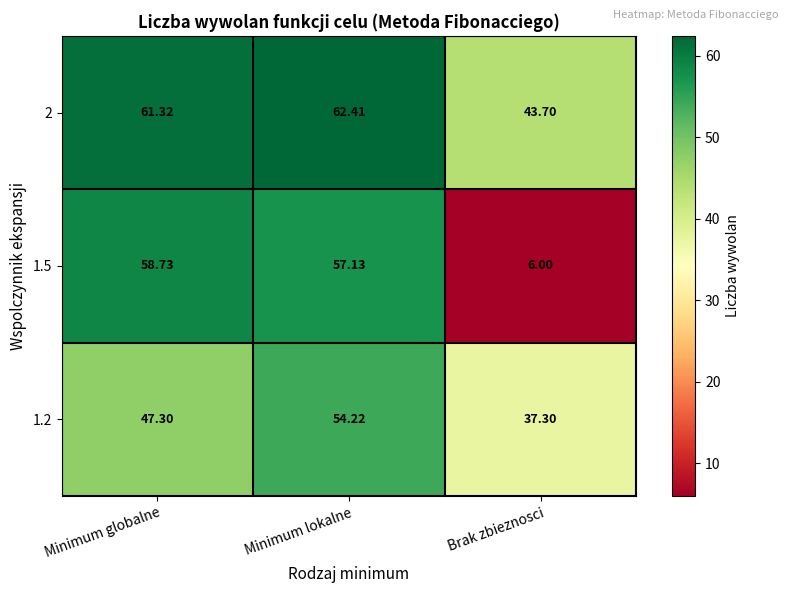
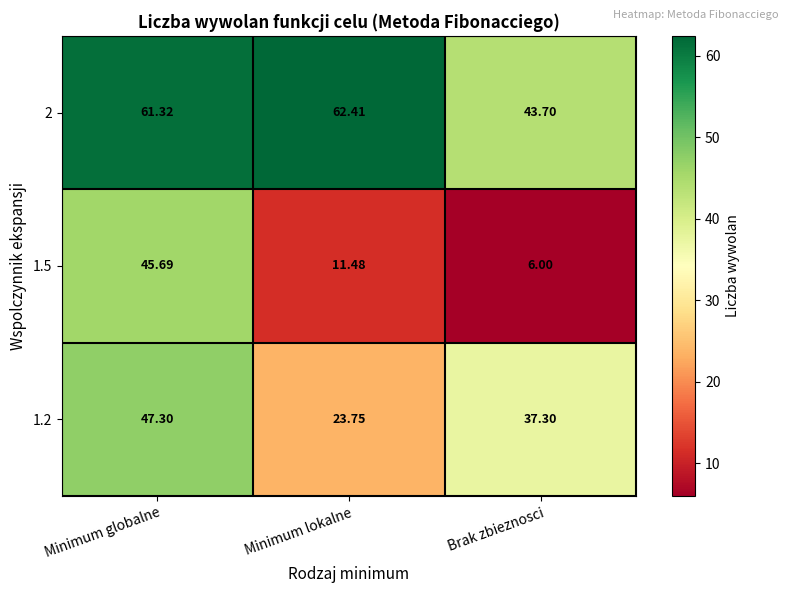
1.5, Minimum globalne: 58.73 -> 45.69
1.5, Minimum lokalne: 57.13 -> 11.48
1.2, Minimum lokalne: 54.22 -> 23.75
